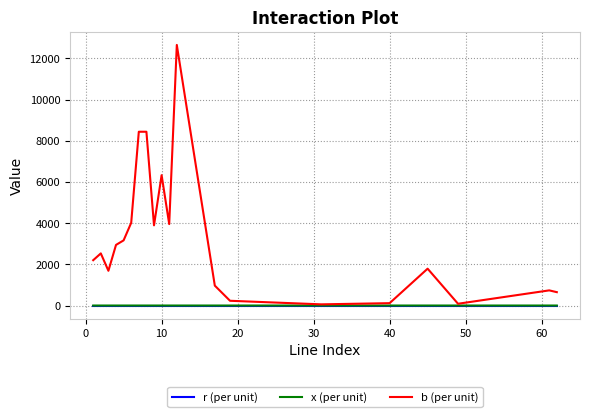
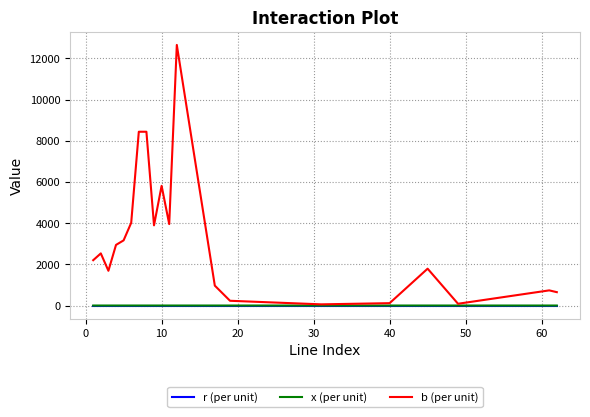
b (per unit), 10: 6300 -> 5800
